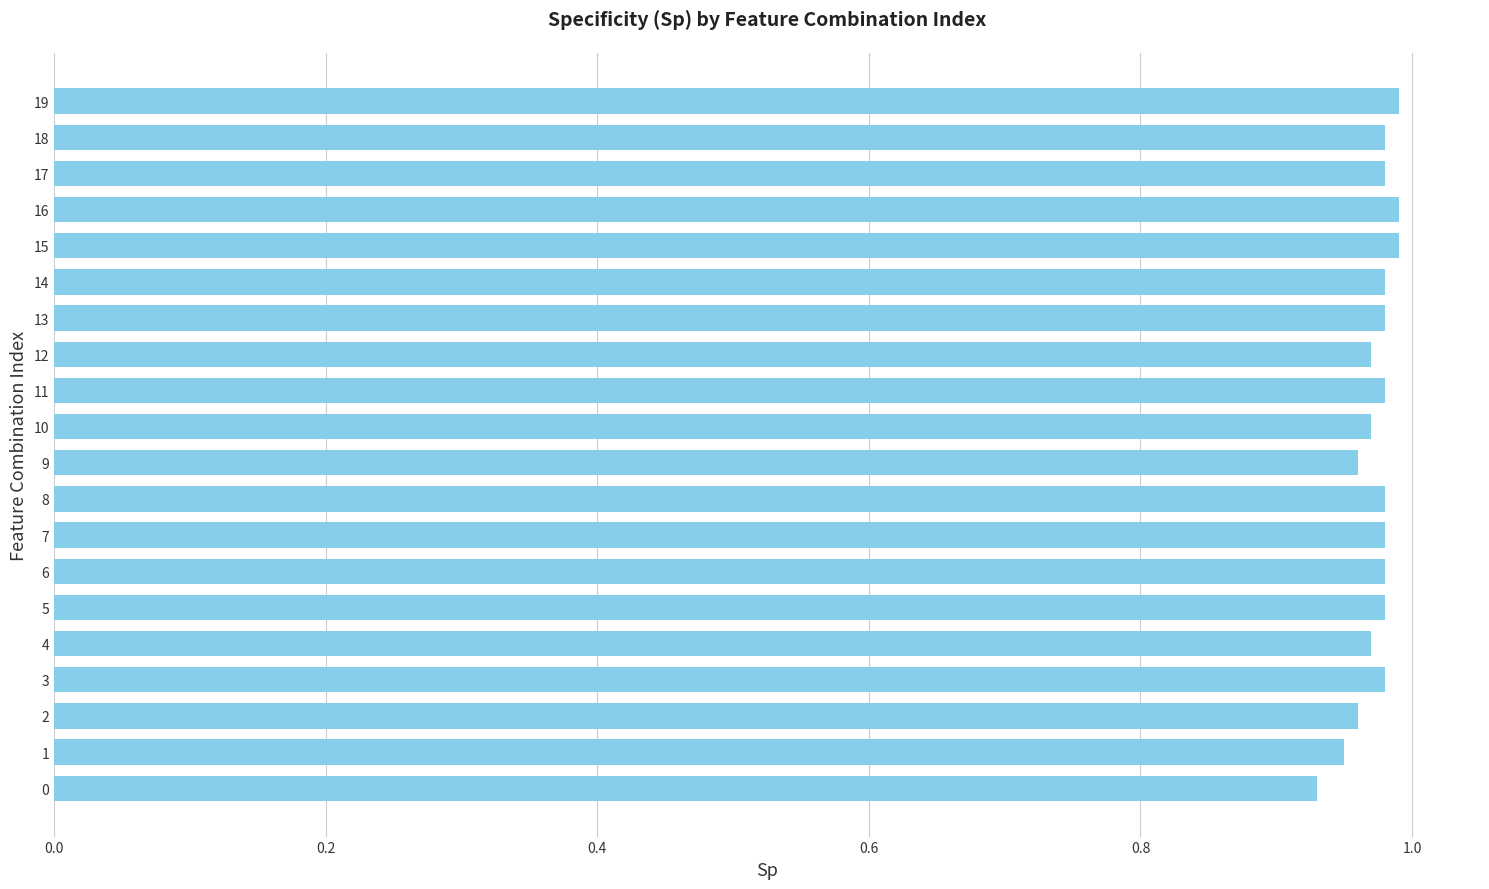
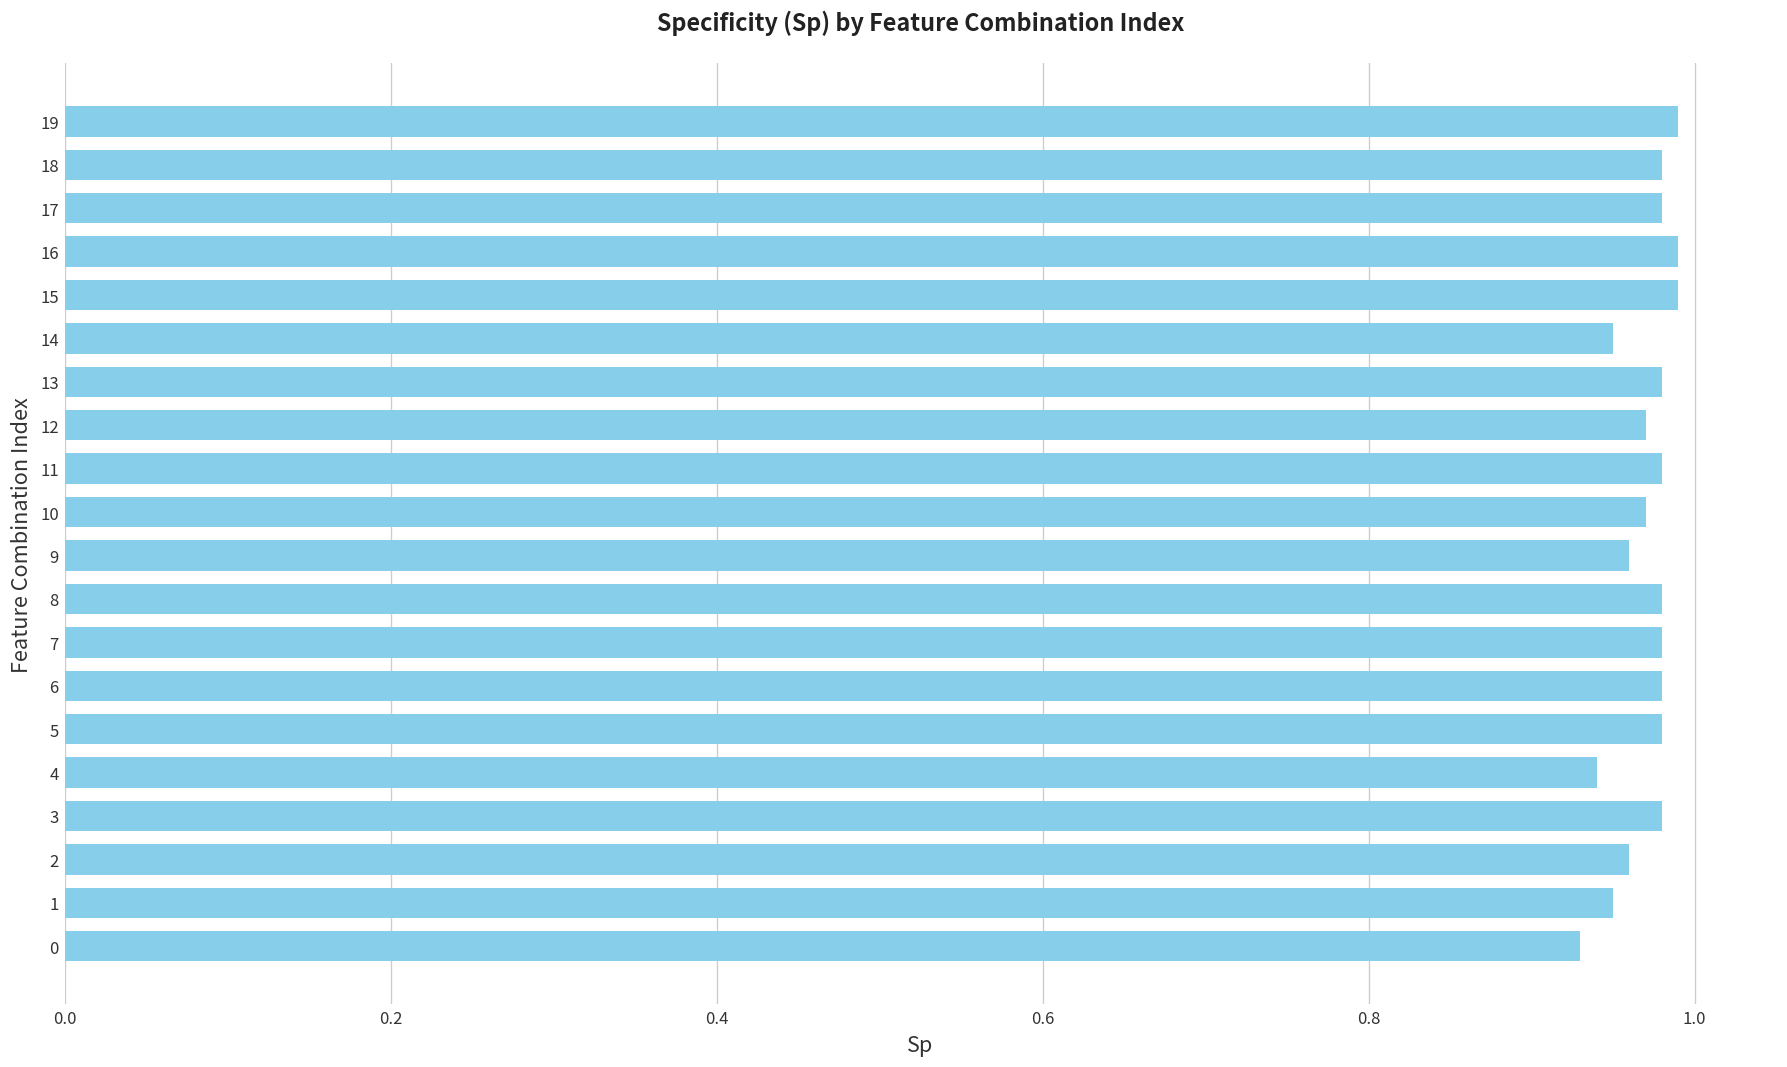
14: 0.98 -> 0.95
4: 0.97 -> 0.94
